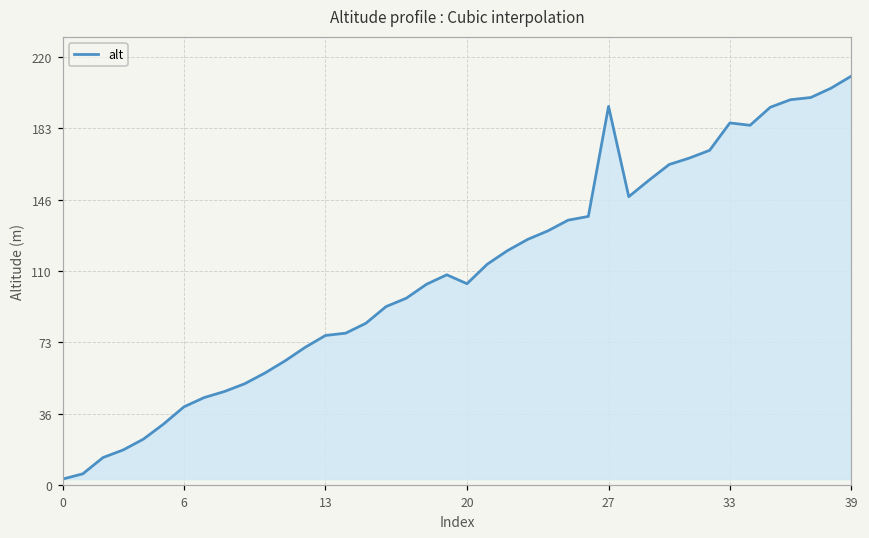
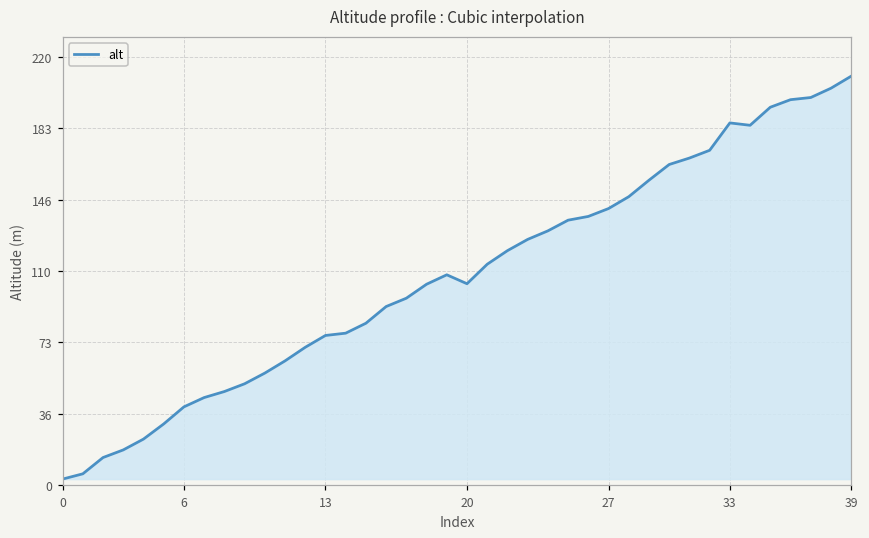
27: 195 -> 142
